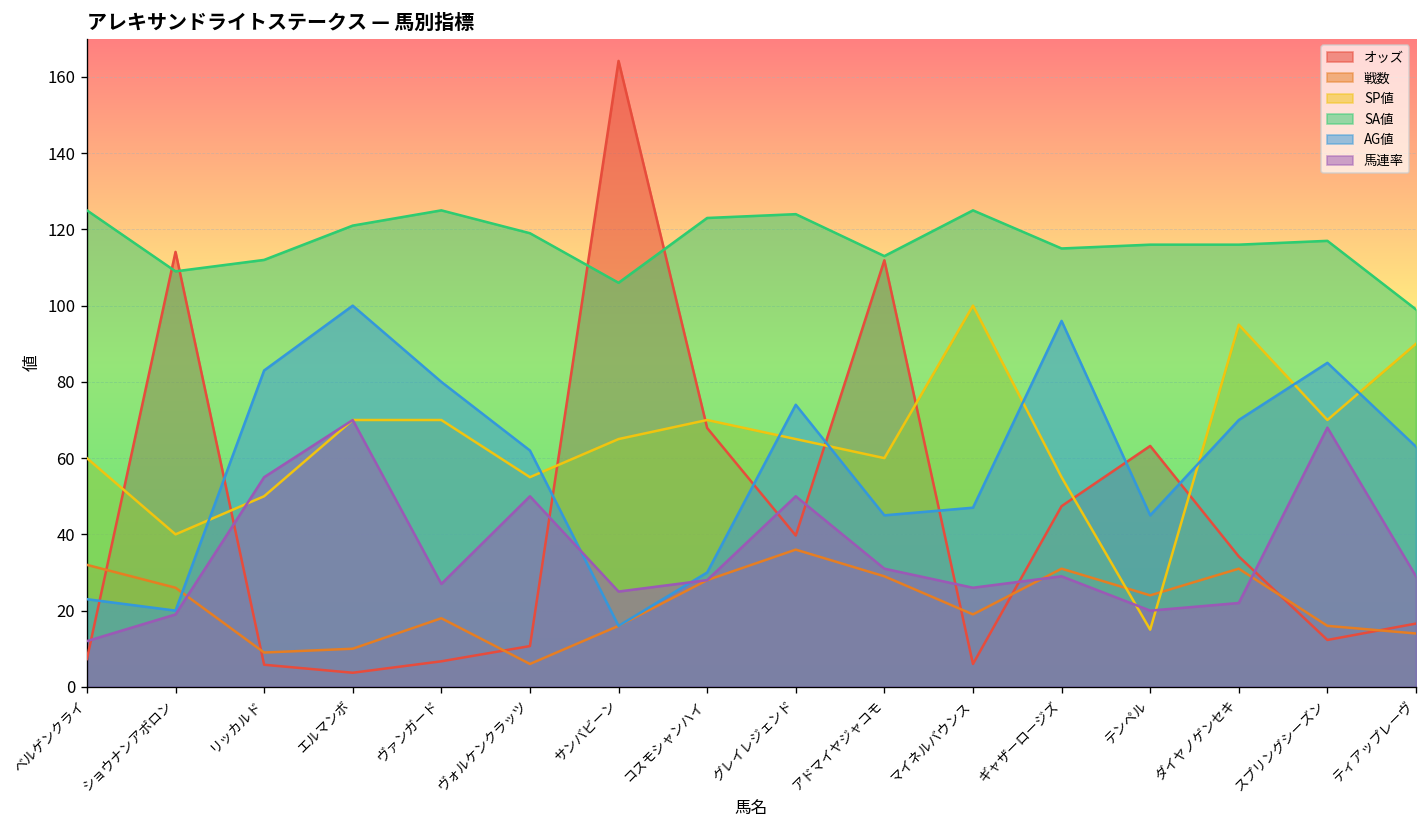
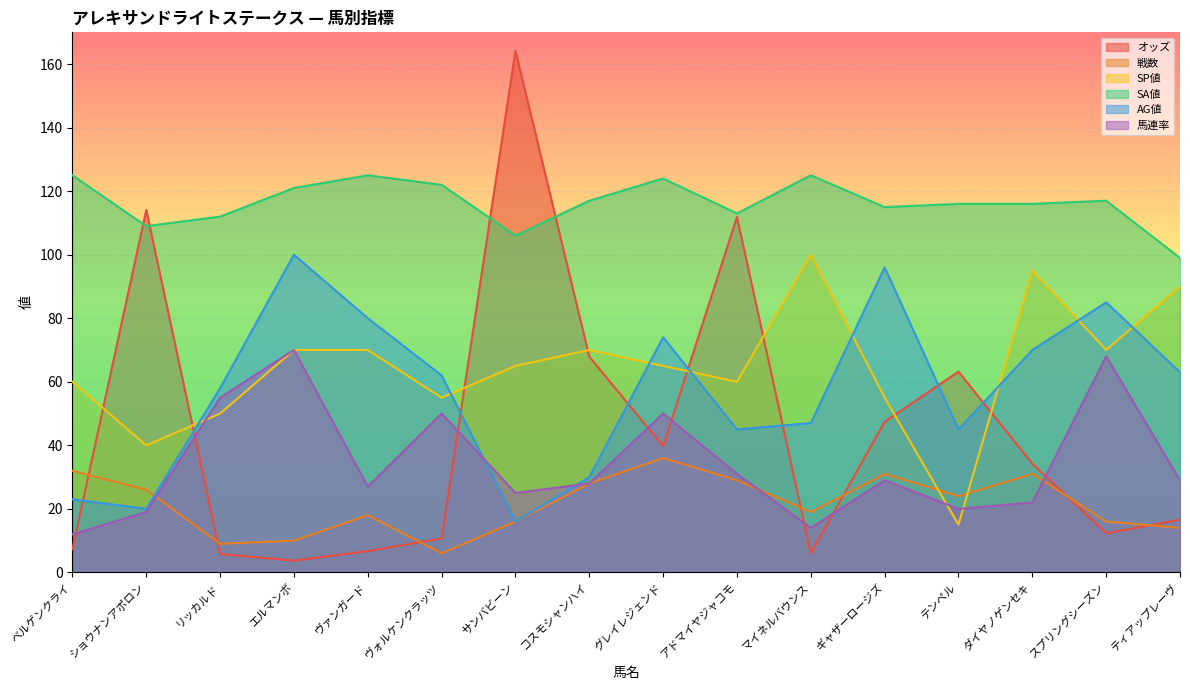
AG値, リッカルド: 83 -> 58
SA値, ヴォルケンクラッツ: 119 -> 122
SA値, コスモシャンハイ: 123 -> 117
馬連率, マイネルバウンス: 26 -> 14
